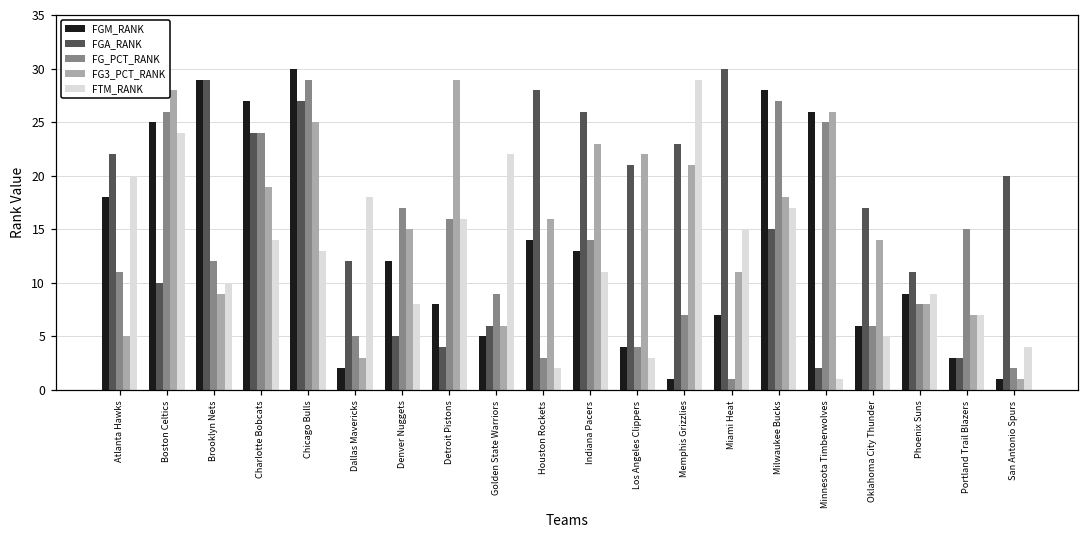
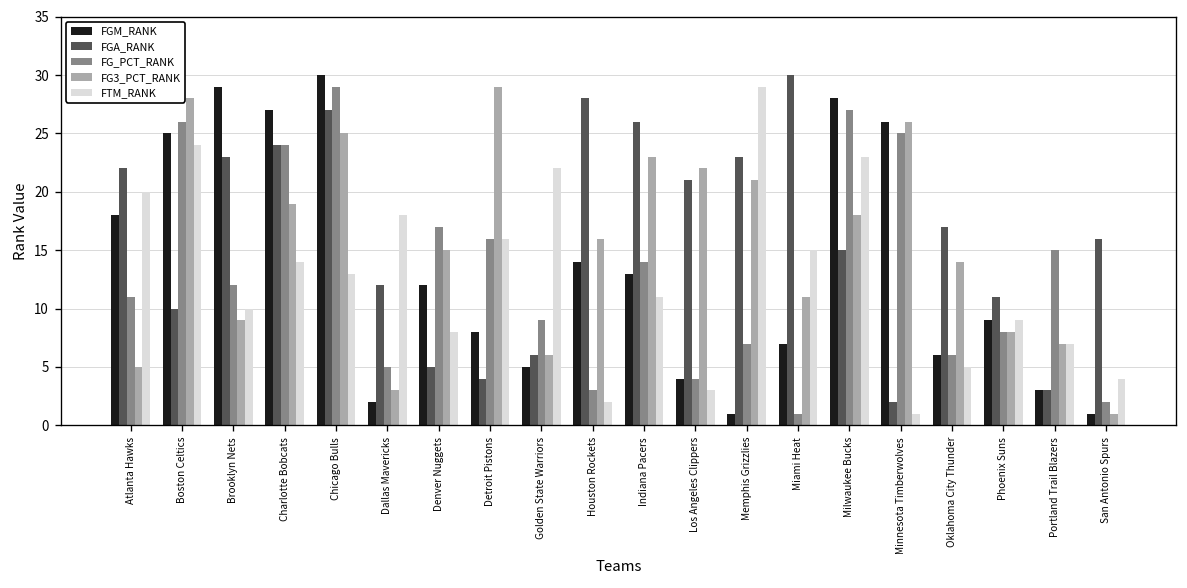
FGA_RANK, Brooklyn Nets: 29 -> 23
FTM_RANK, Milwaukee Bucks: 17 -> 23
FGA_RANK, San Antonio Spurs: 20 -> 16
